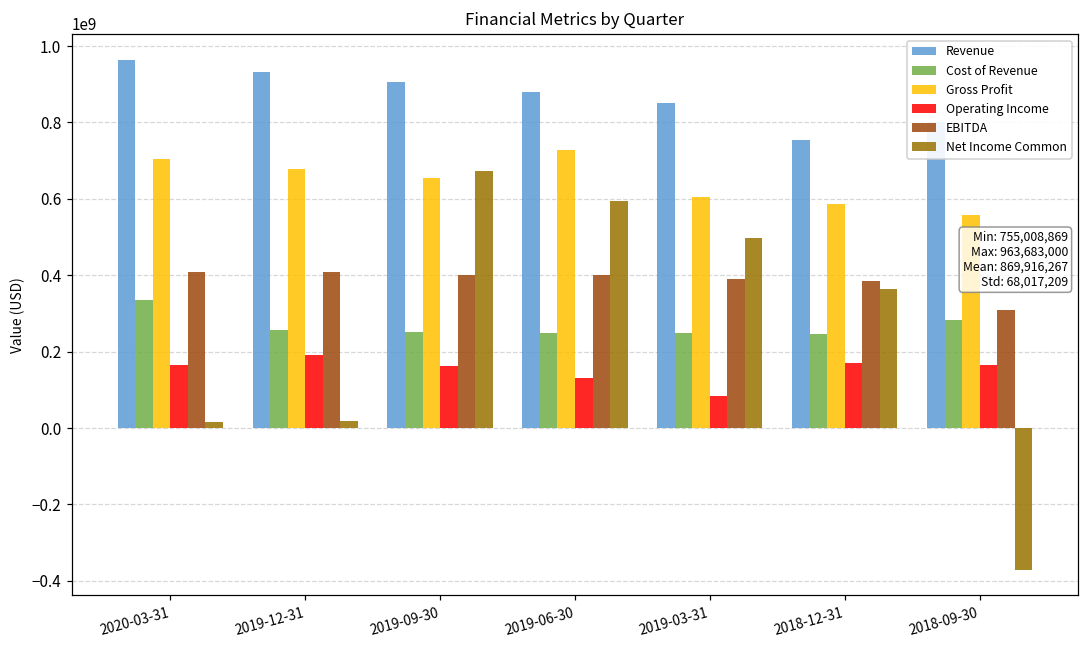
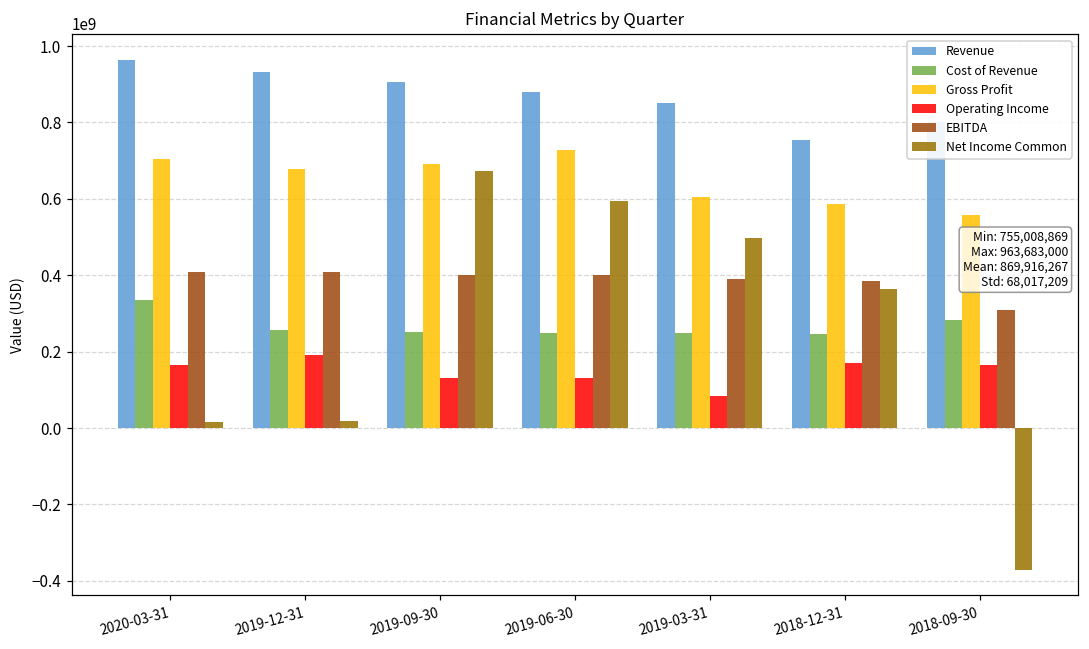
Gross Profit, 2019-09-30: 650000000 -> 690000000
Operating Income, 2019-09-30: 160000000 -> 130000000
